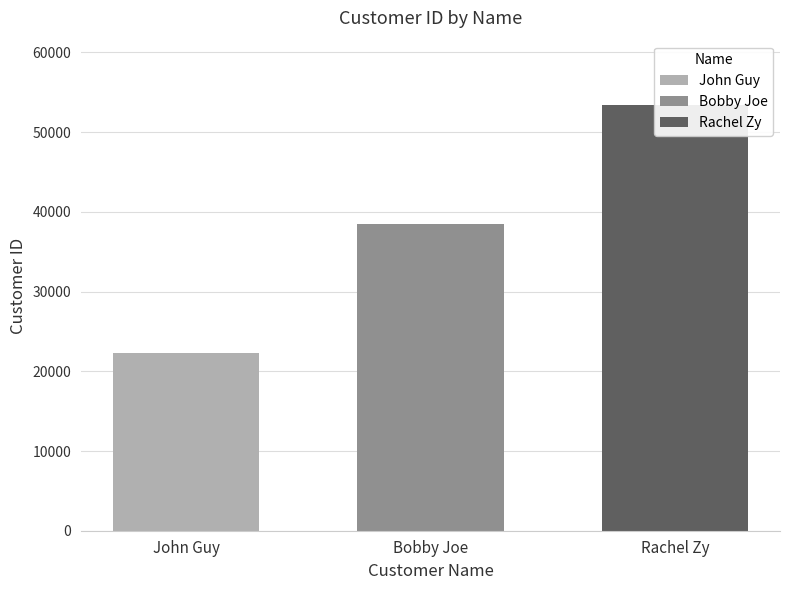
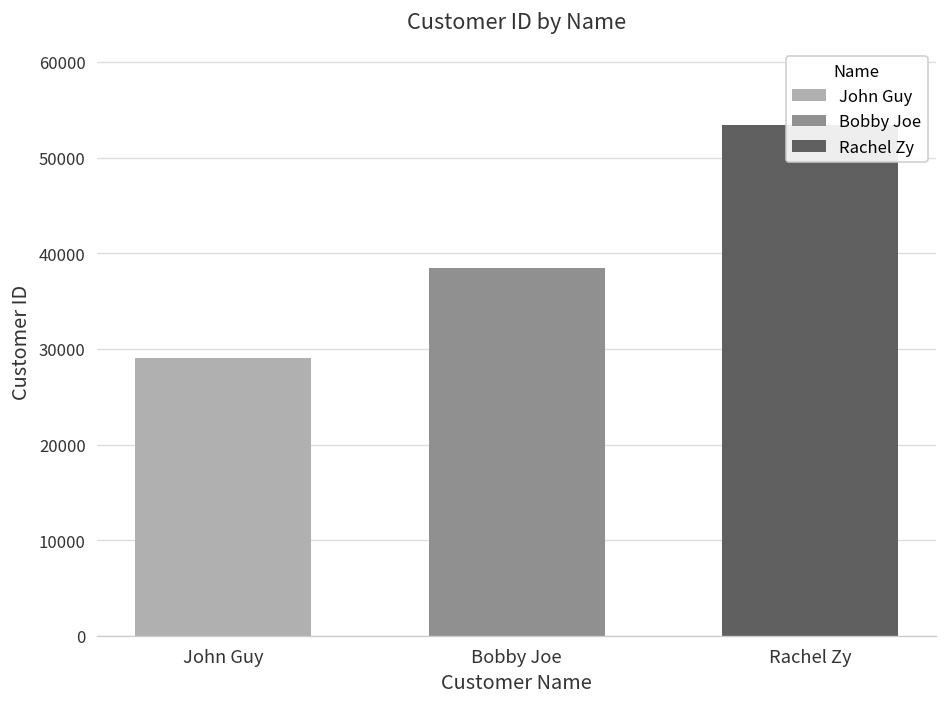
John Guy: 22000 -> 29000
